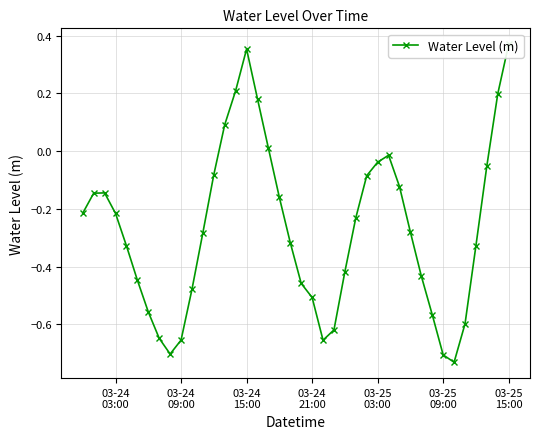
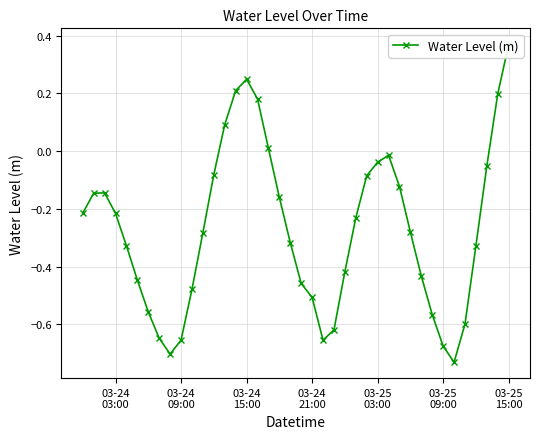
03-24 15:00: 0.35 -> 0.25
03-25 09:00: -0.71 -> -0.68
